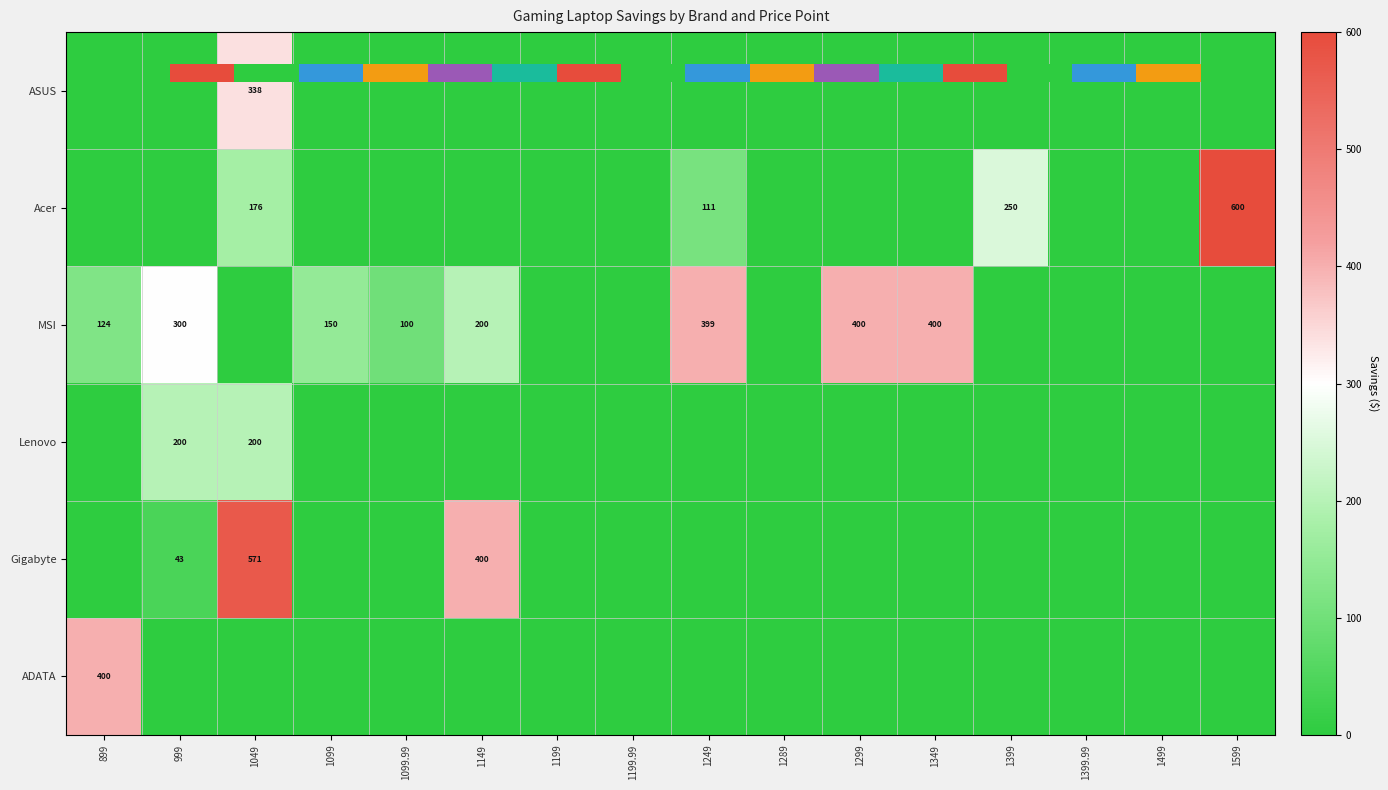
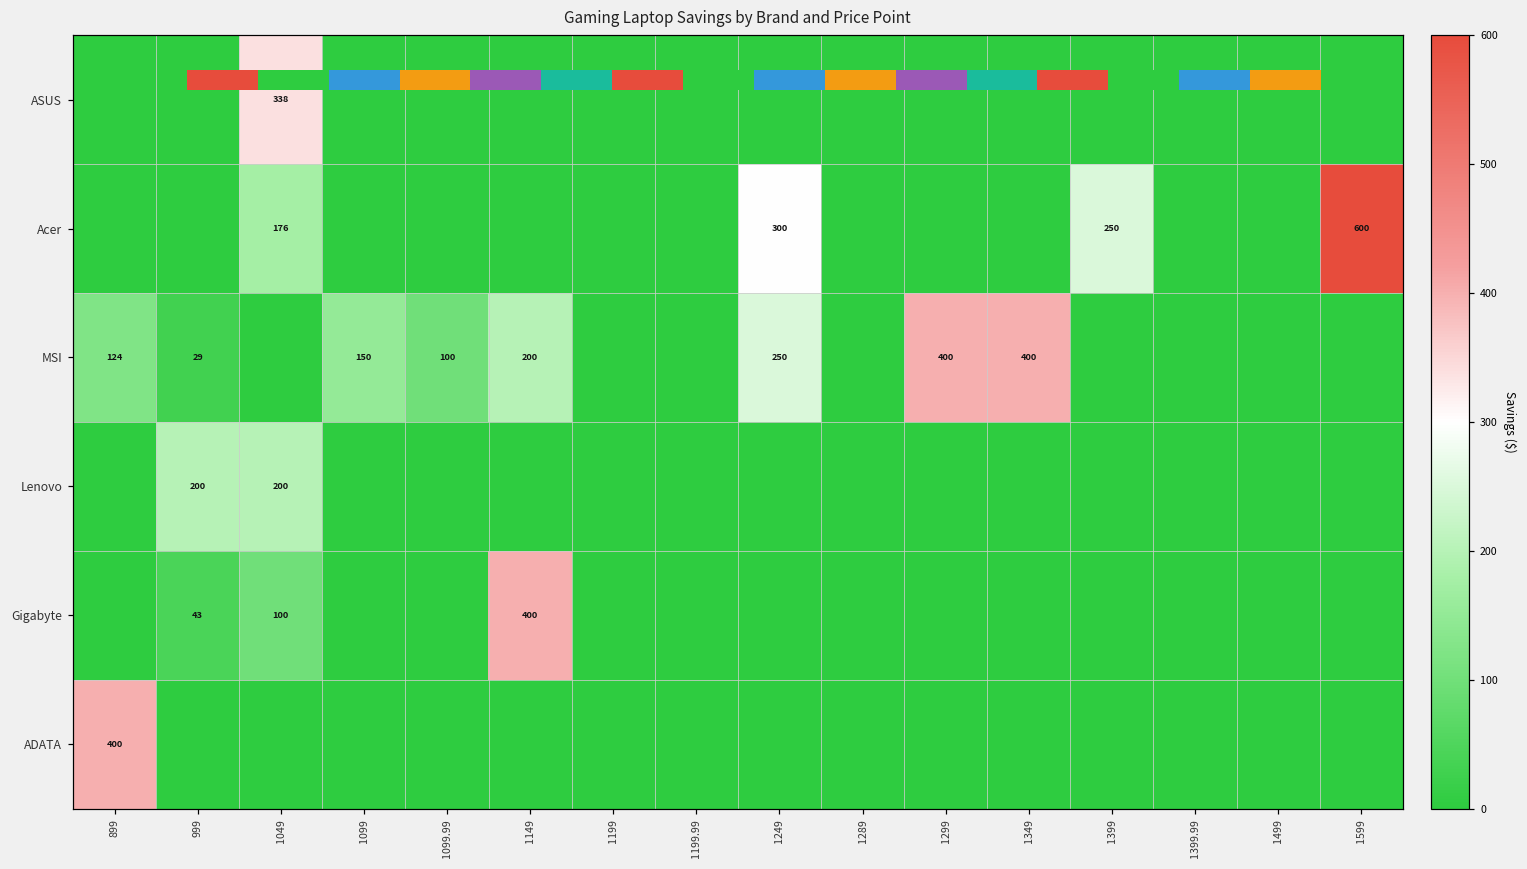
Gaming Laptop Savings by Brand and Price Point, Acer, 1249: 111 -> 300
Gaming Laptop Savings by Brand and Price Point, MSI, 999: 300 -> 29
Gaming Laptop Savings by Brand and Price Point, MSI, 1249: 399 -> 250
Gaming Laptop Savings by Brand and Price Point, Gigabyte, 1049: 571 -> 100
